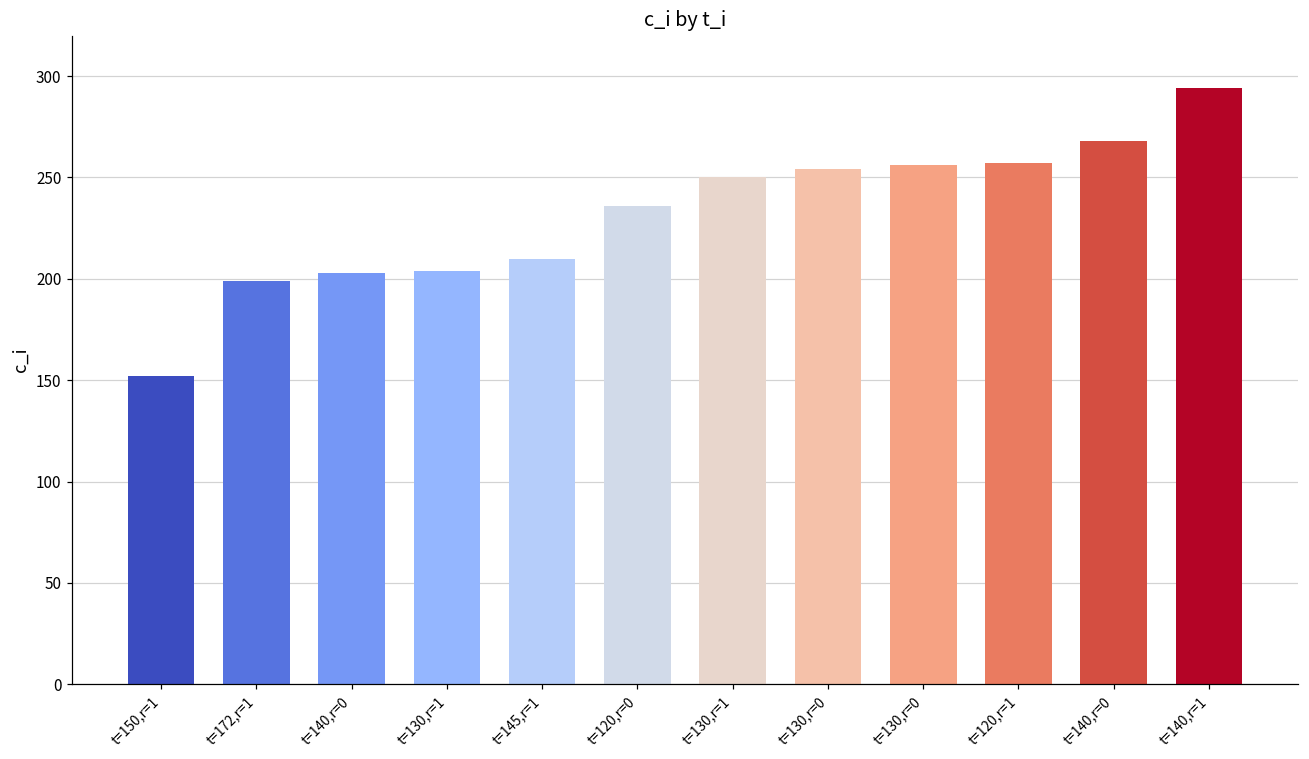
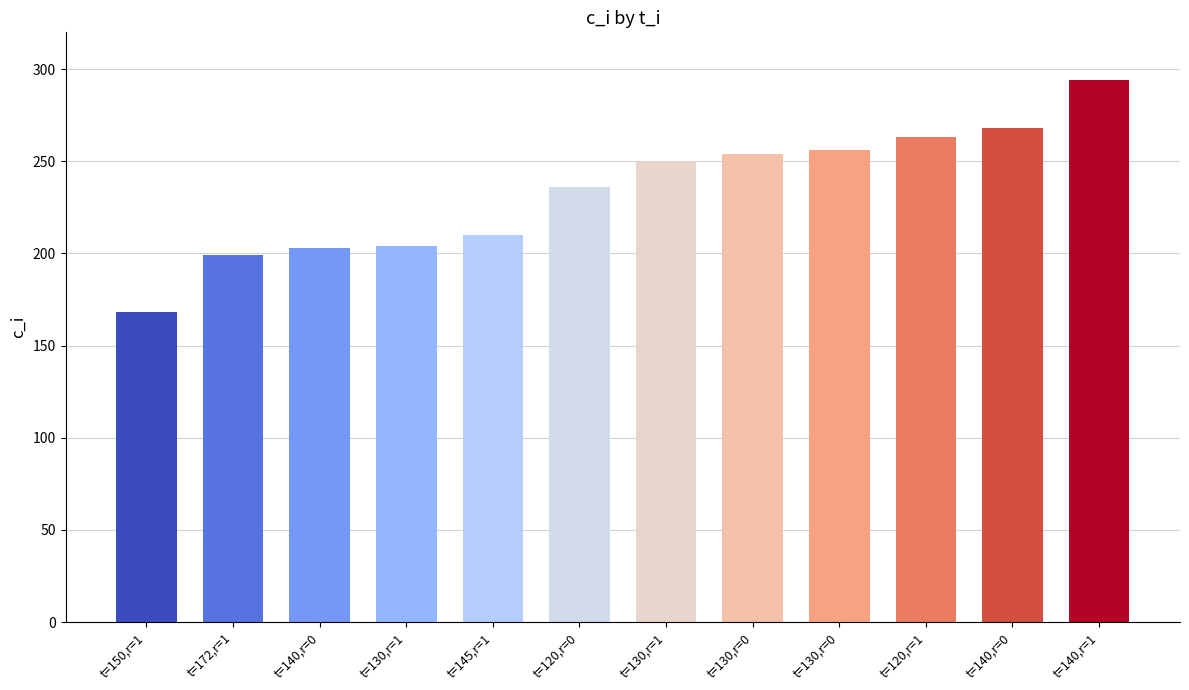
t=150,r=1: 152 -> 168
t=120,r=1: 257 -> 263
